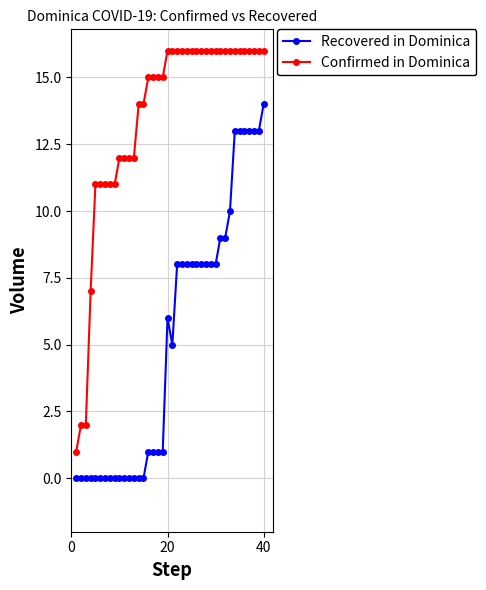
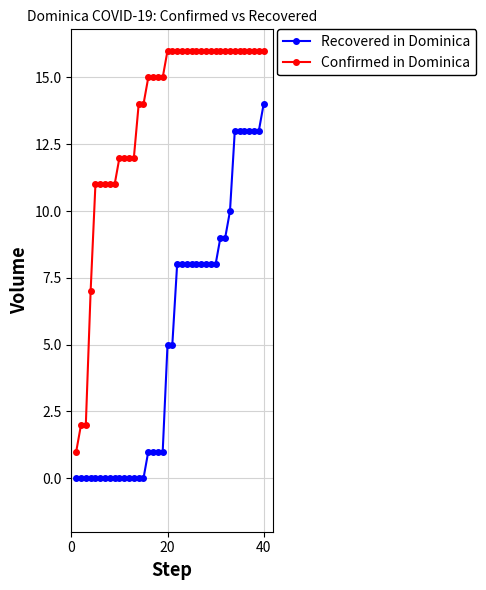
Recovered in Dominica, 20: 6 -> 5
